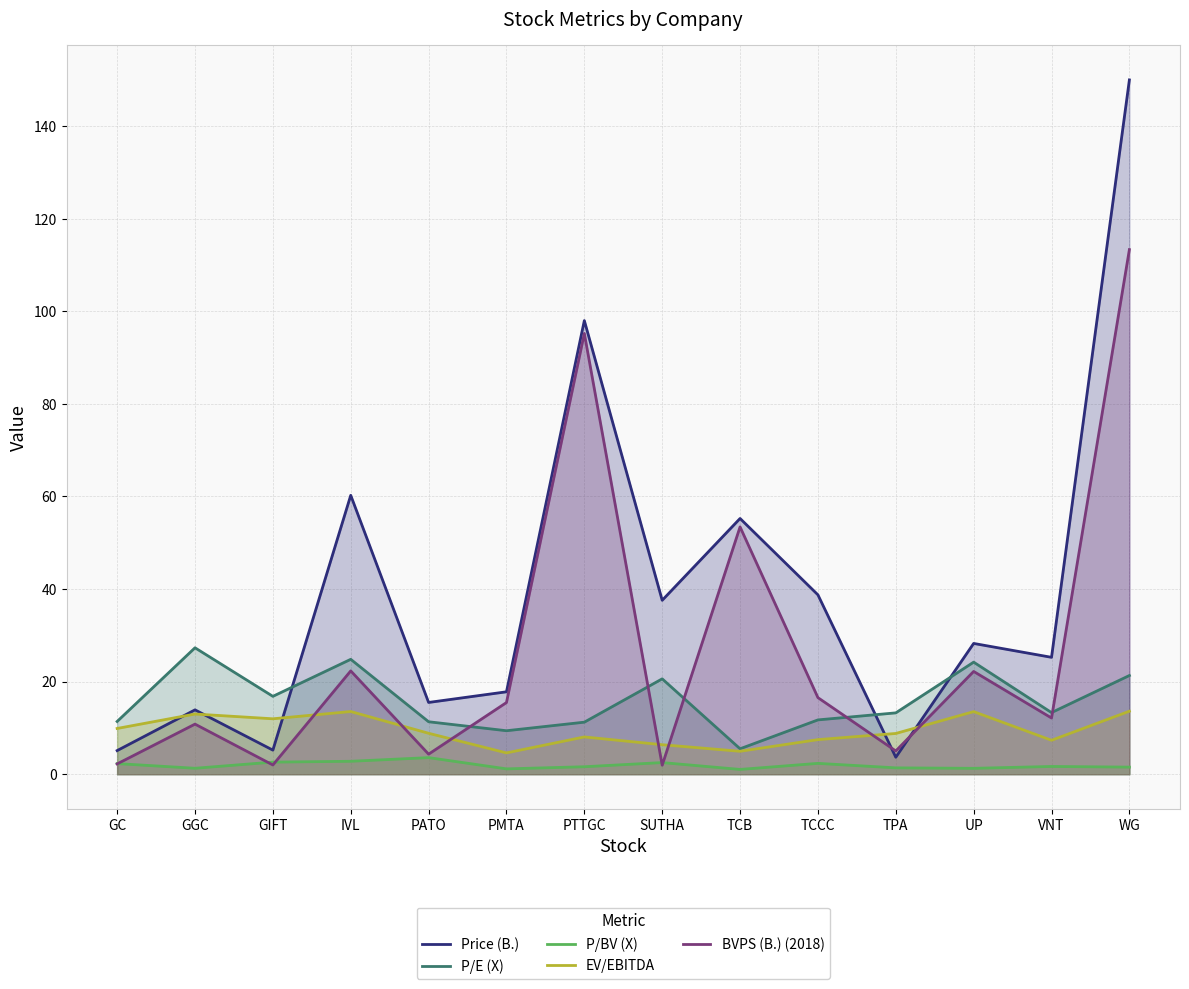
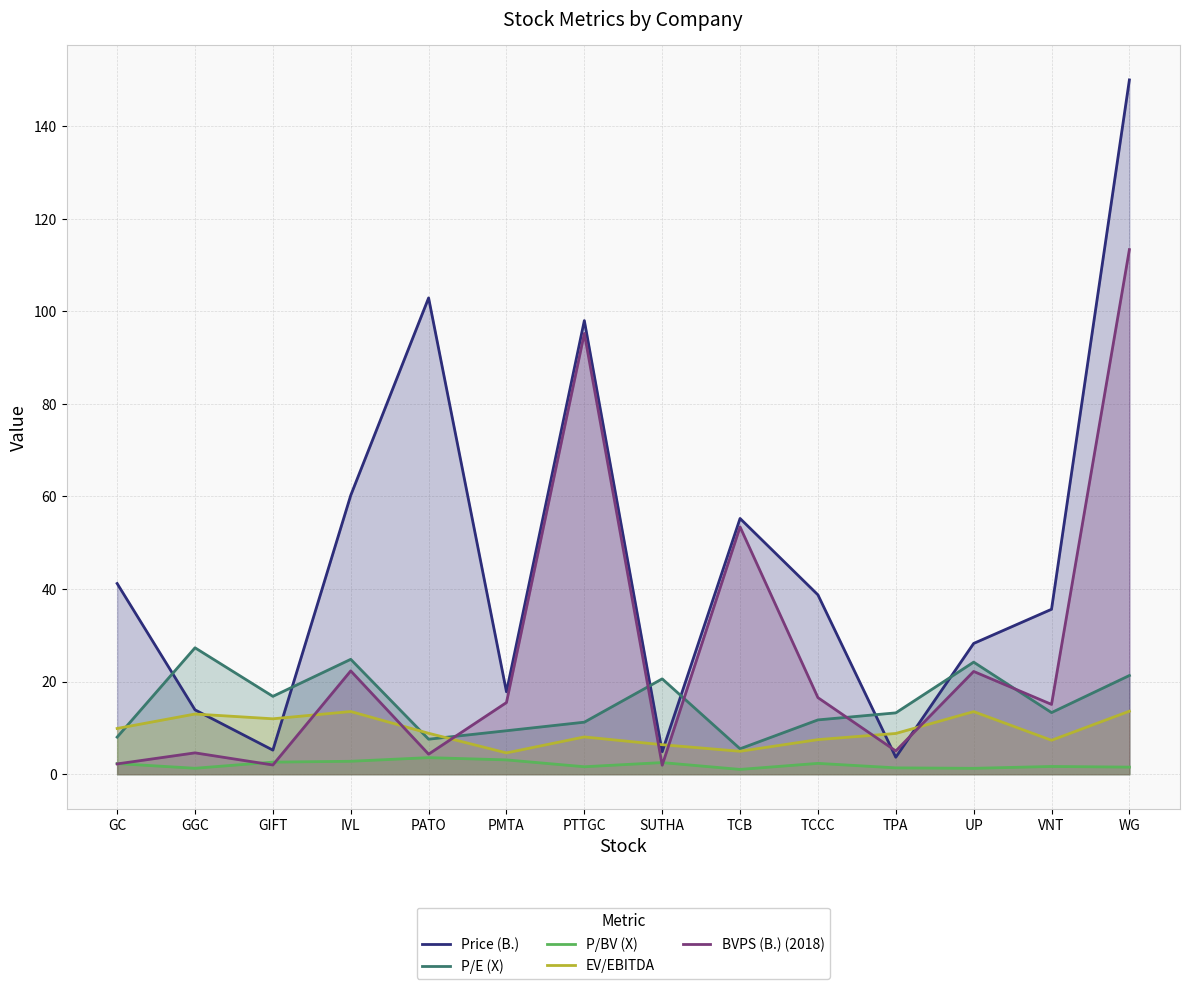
Price (B.), GC: 5 -> 41
P/E (X), GC: 11 -> 8
BVPS (B.) (2018), GGC: 11 -> 5
Price (B.), PATO: 16 -> 103
P/E (X), PATO: 11 -> 8
P/BV (X), PMTA: 1 -> 3
Price (B.), SUTHA: 38 -> 5
Price (B.), VNT: 25 -> 36
BVPS (B.) (2018), VNT: 12 -> 15
